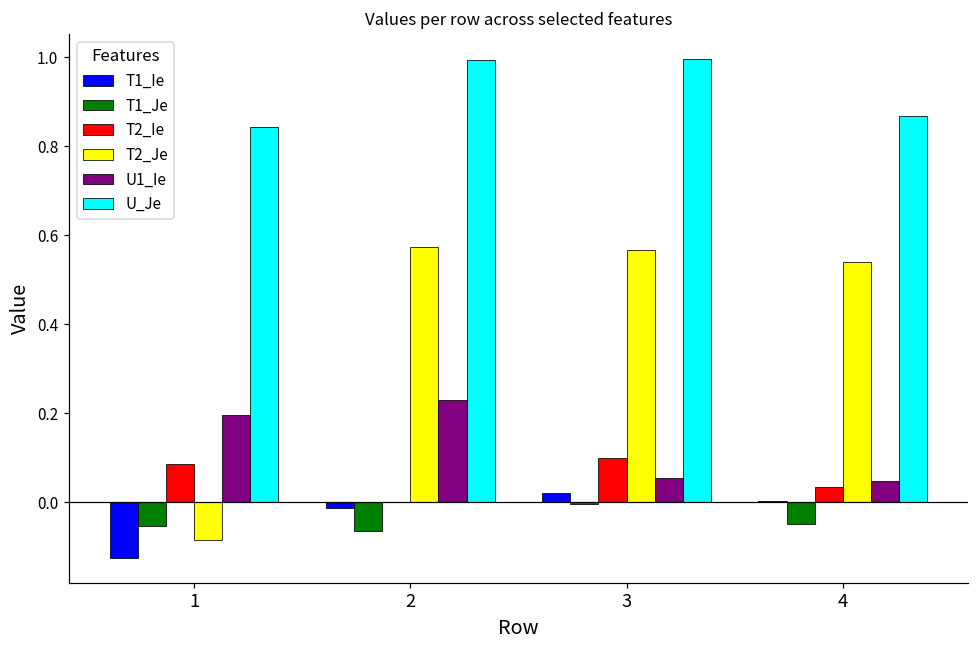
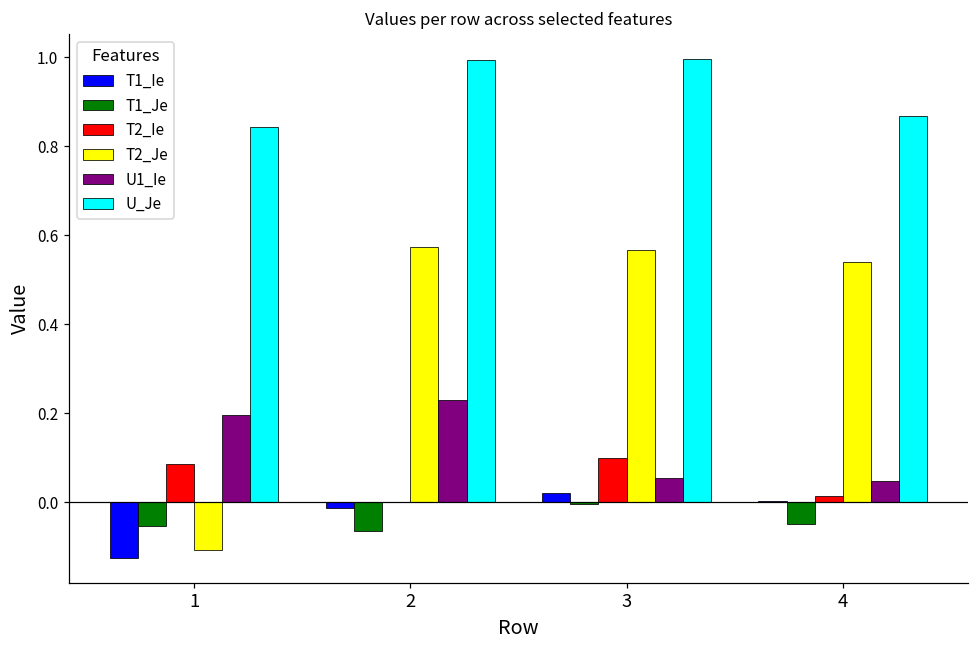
T2_Je, 1: -0.09 -> -0.11
T2_Ie, 4: 0.04 -> 0.01
